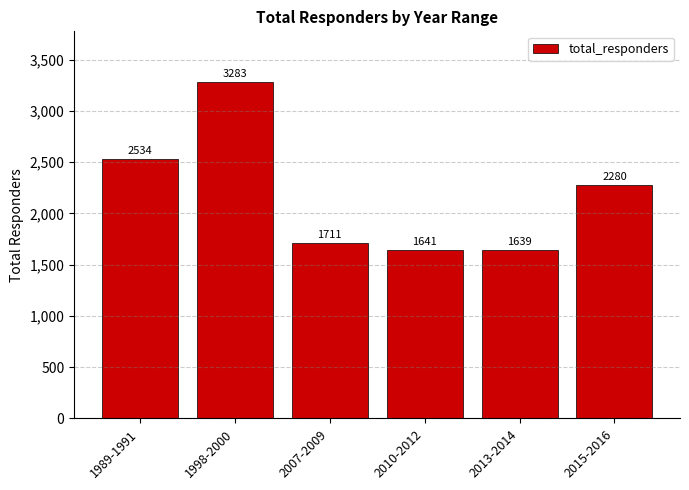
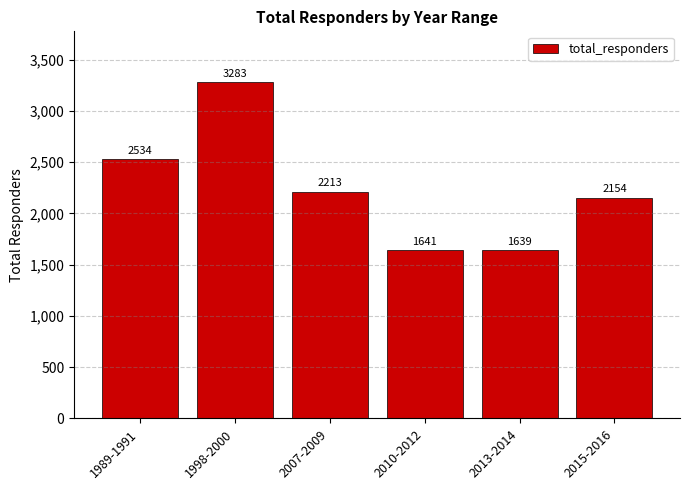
2007-2009: 1711 -> 2213
2015-2016: 2280 -> 2154
